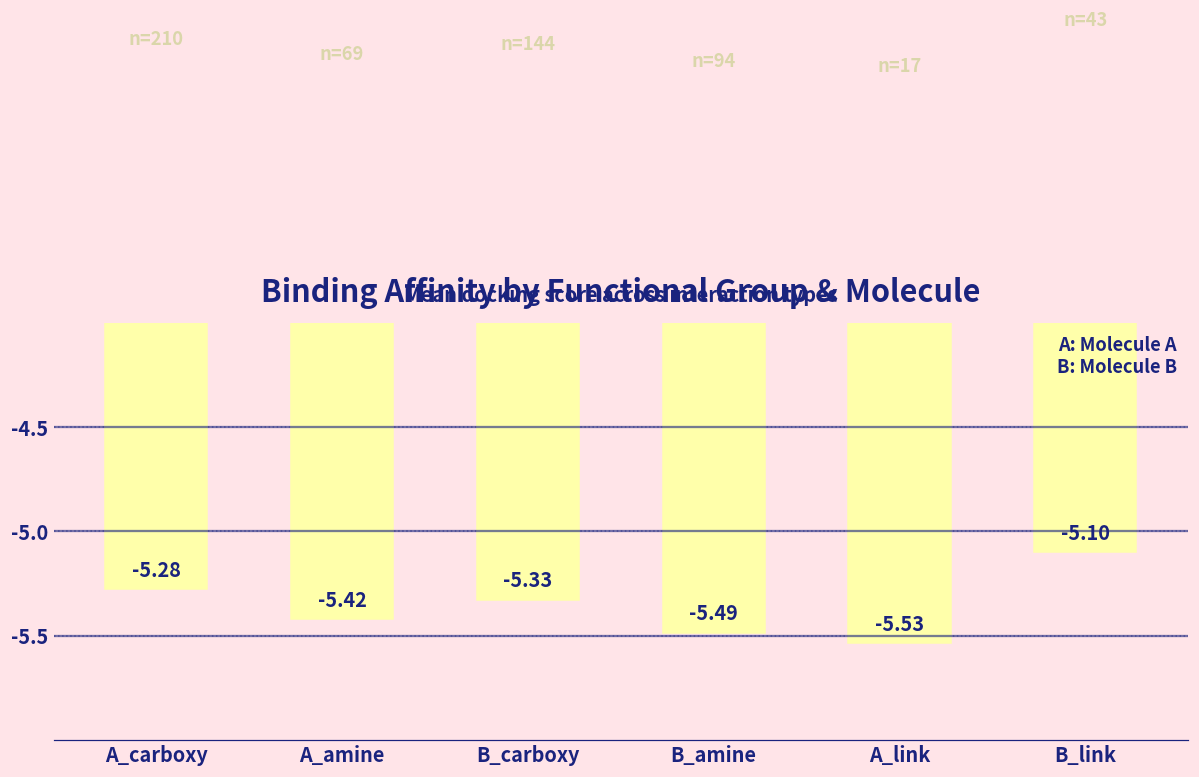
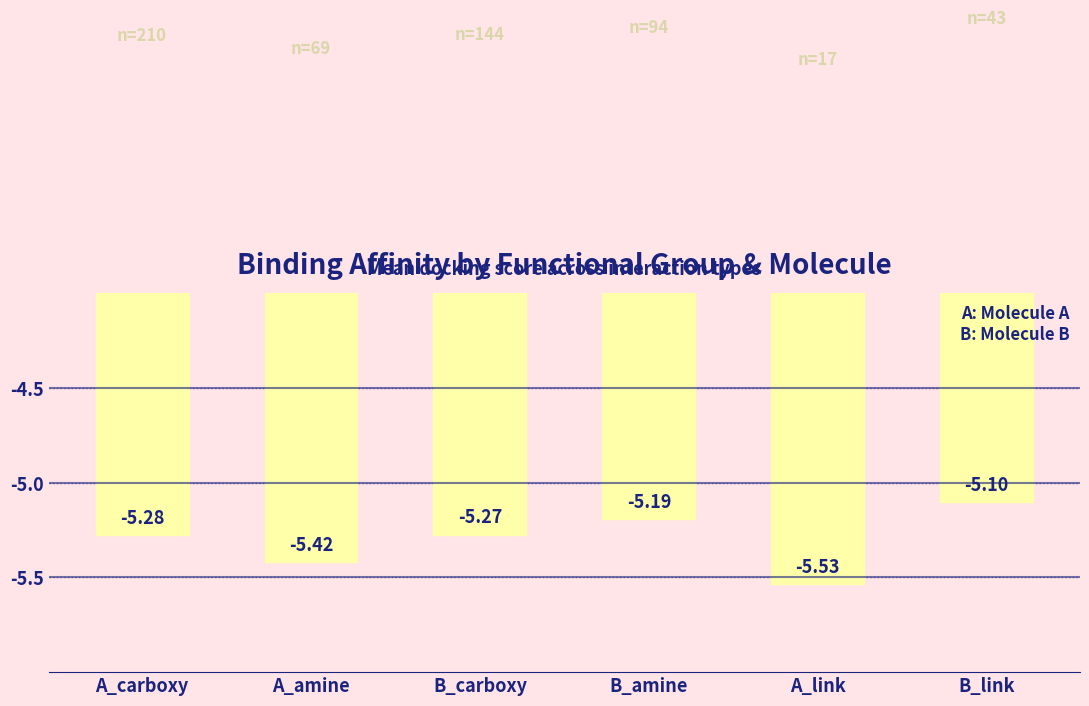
B_carboxy: -5.33 -> -5.27
B_amine: -5.49 -> -5.19
